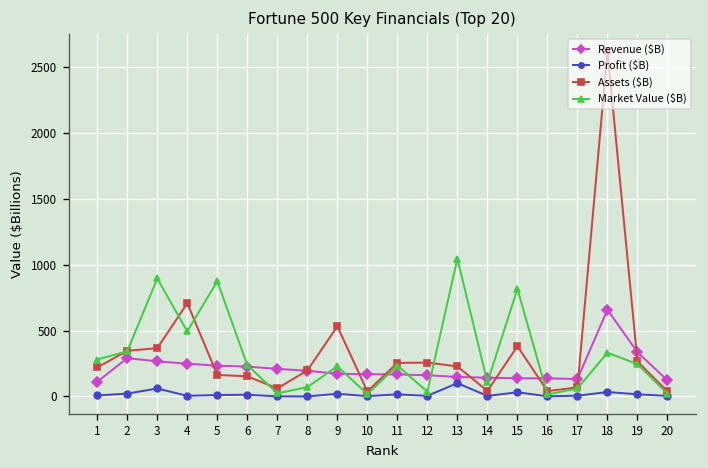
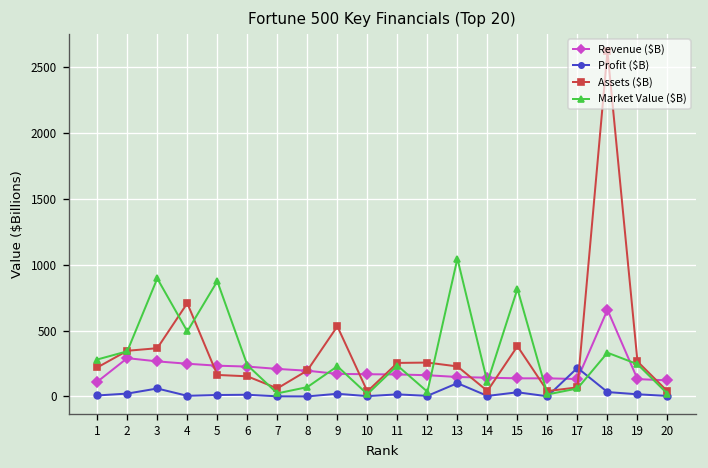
Profit ($B), 17: 10 -> 220
Revenue ($B), 19: 340 -> 130
